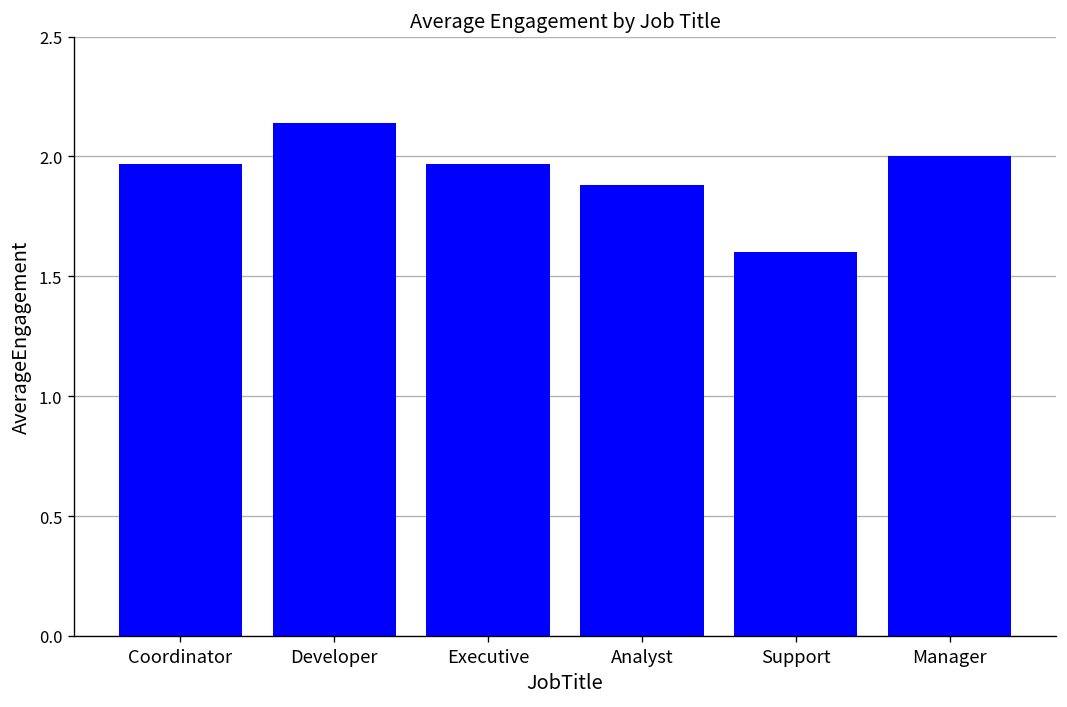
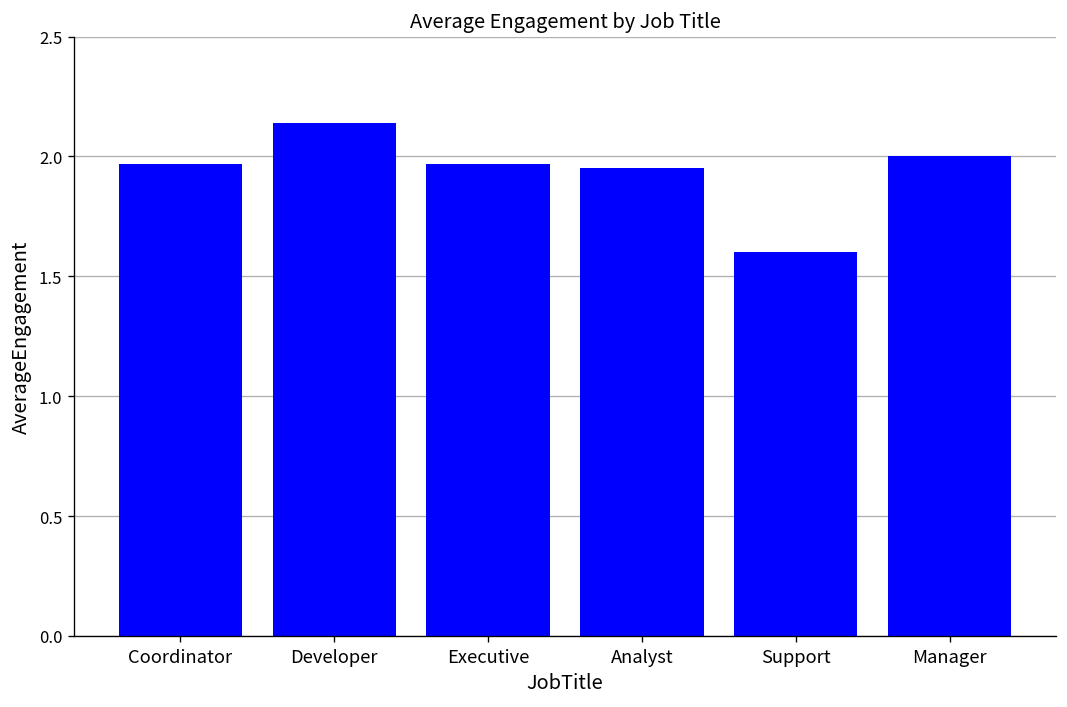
Analyst: 1.88 -> 1.95
